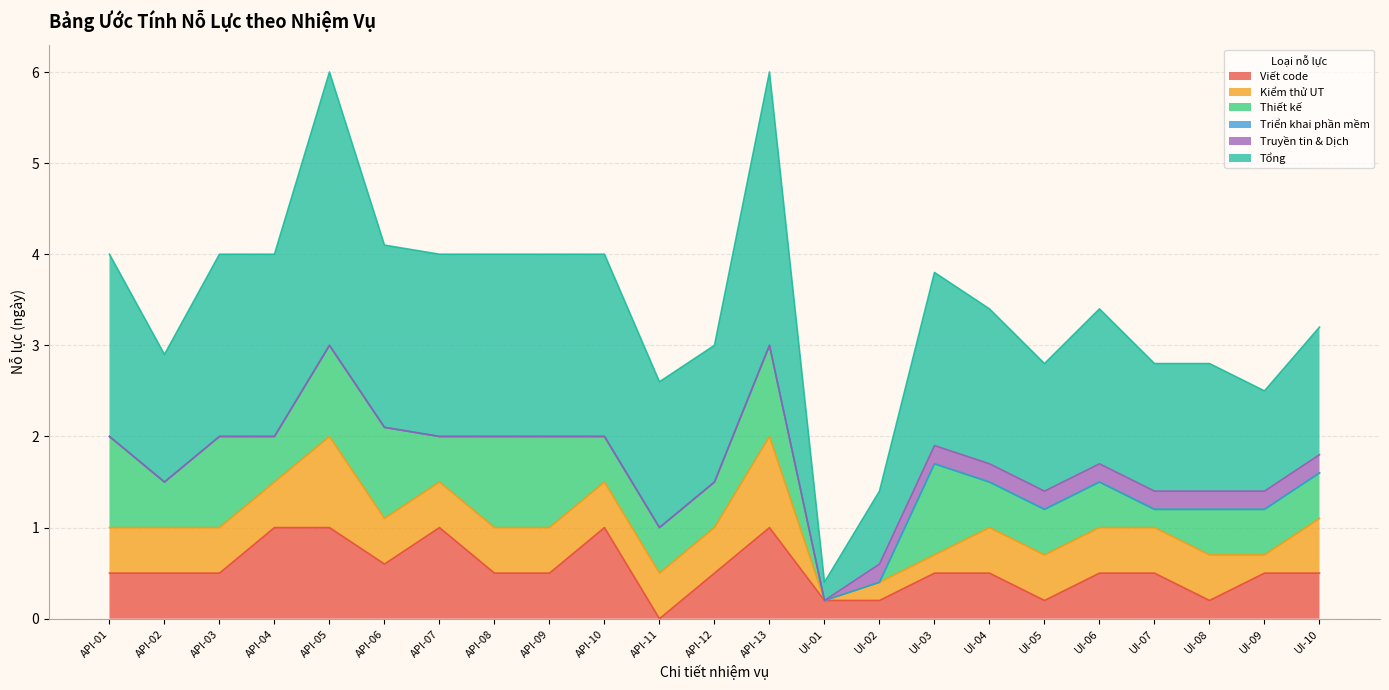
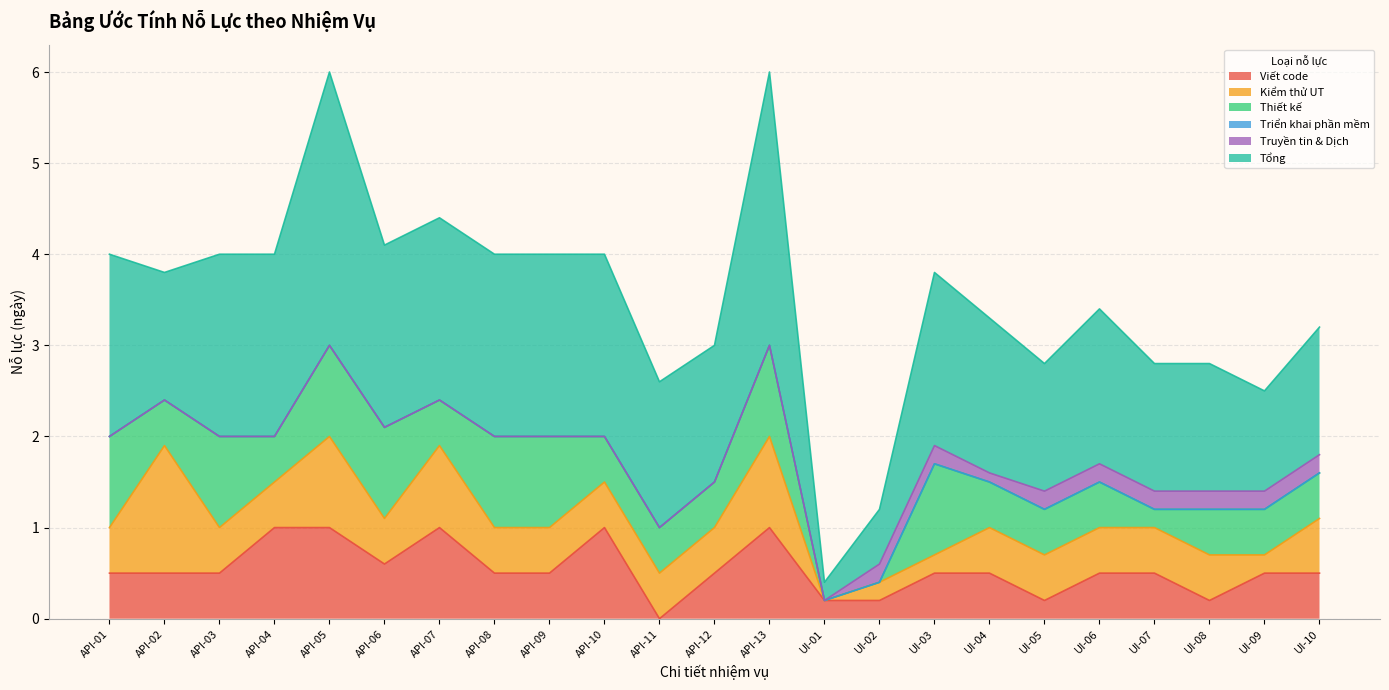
Kiểm thử UT, API-02: 0.5 -> 1.4
Kiểm thử UT, API-07: 0.5 -> 0.9
Tổng, UI-02: 0.8 -> 0.6
Truyền tin & Dịch, UI-04: 0.2 -> 0.1
